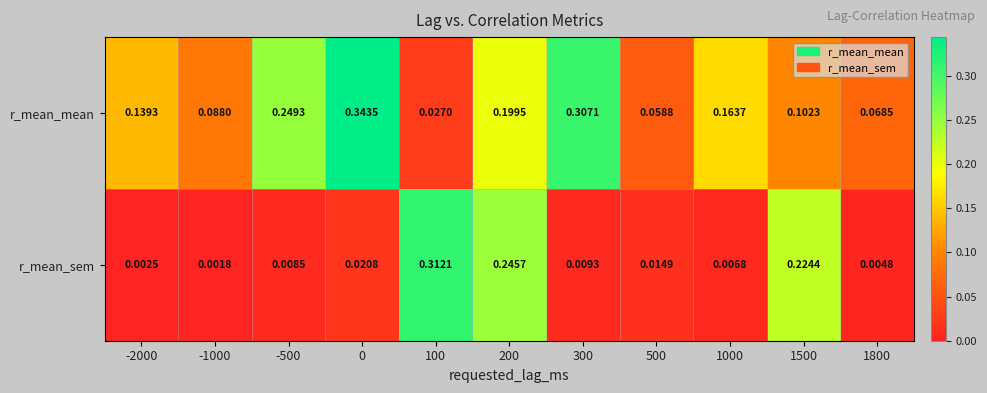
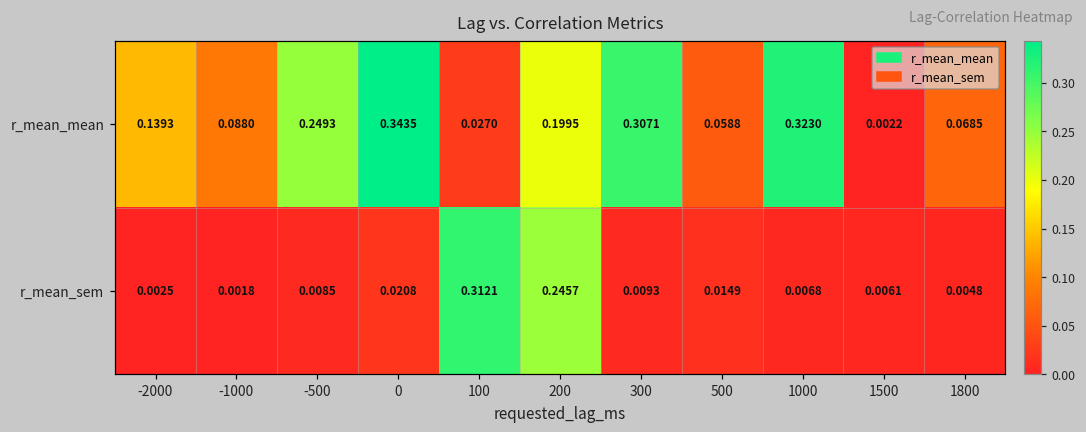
r_mean_mean, 1000: 0.1637 -> 0.3230
r_mean_mean, 1500: 0.1023 -> 0.0022
r_mean_sem, 1500: 0.2244 -> 0.0061
